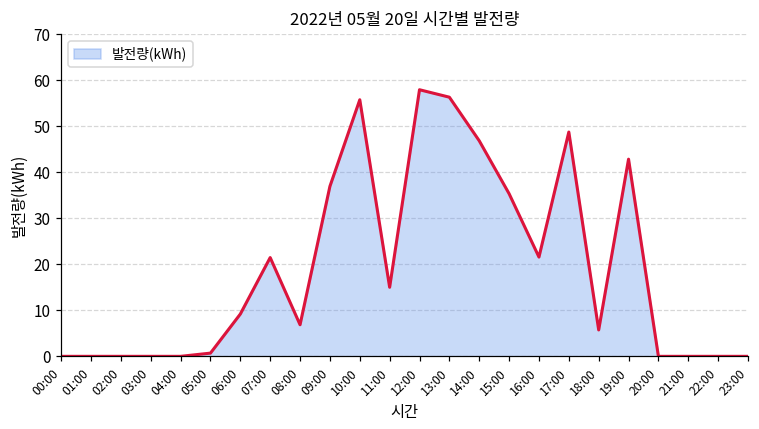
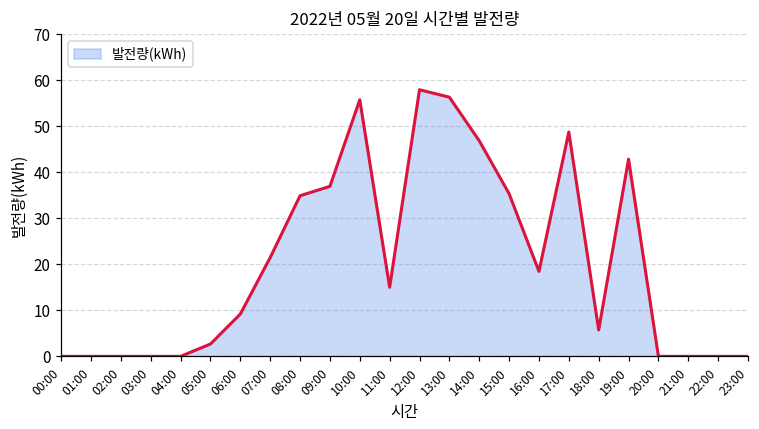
05:00: 1 -> 3
08:00: 7 -> 35
16:00: 22 -> 18
